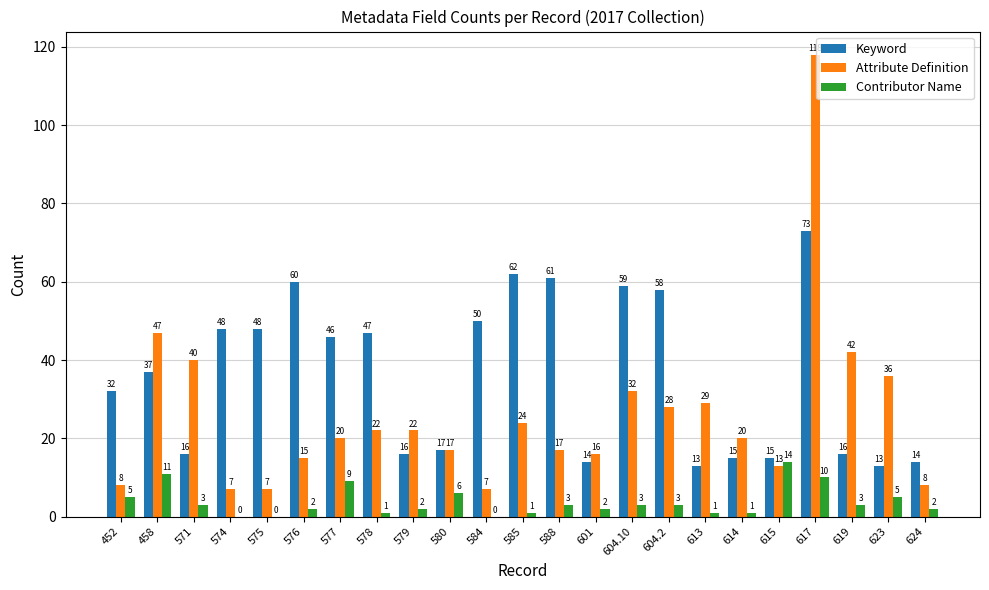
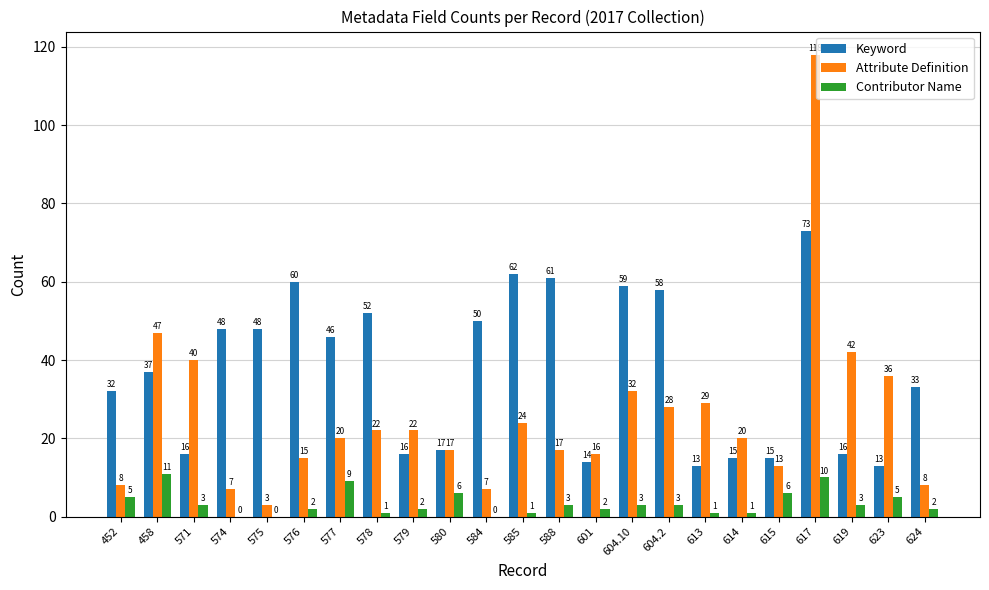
Attribute Definition, 575: 7 -> 3
Keyword, 578: 47 -> 52
Contributor Name, 615: 14 -> 6
Keyword, 624: 14 -> 33
